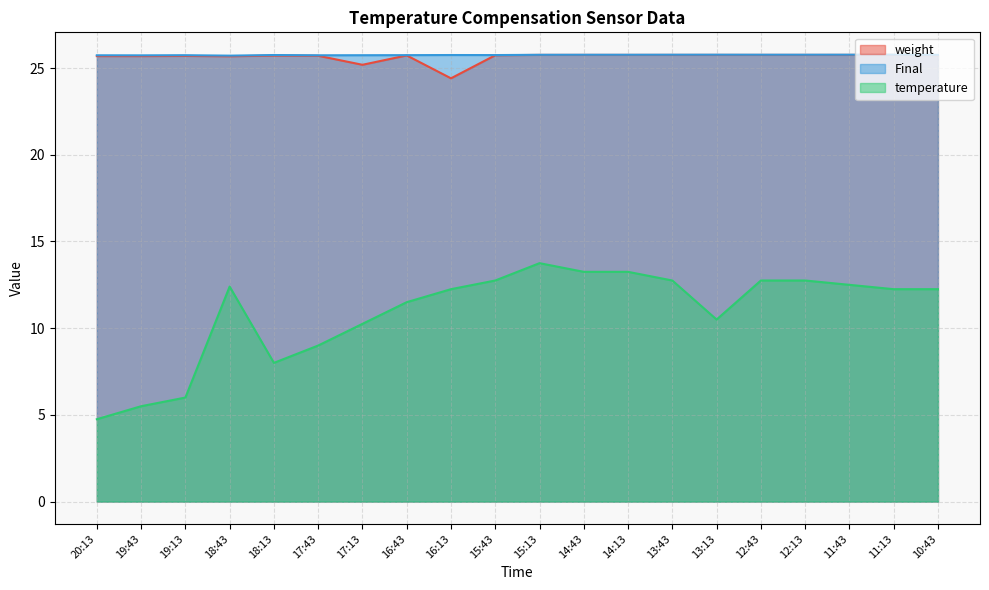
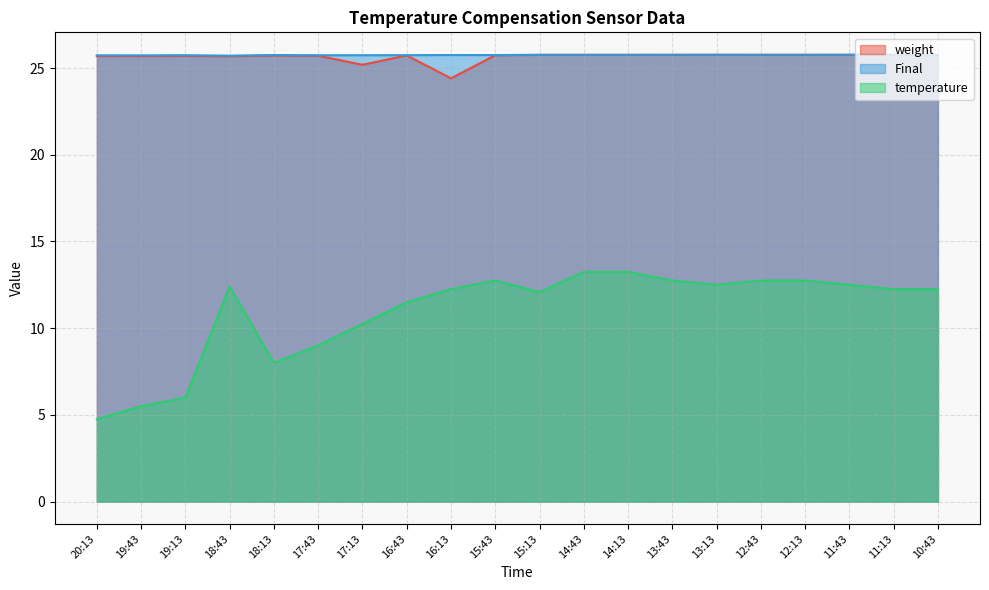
temperature, 15:13: 13.8 -> 12.1
temperature, 13:13: 10.5 -> 12.5
